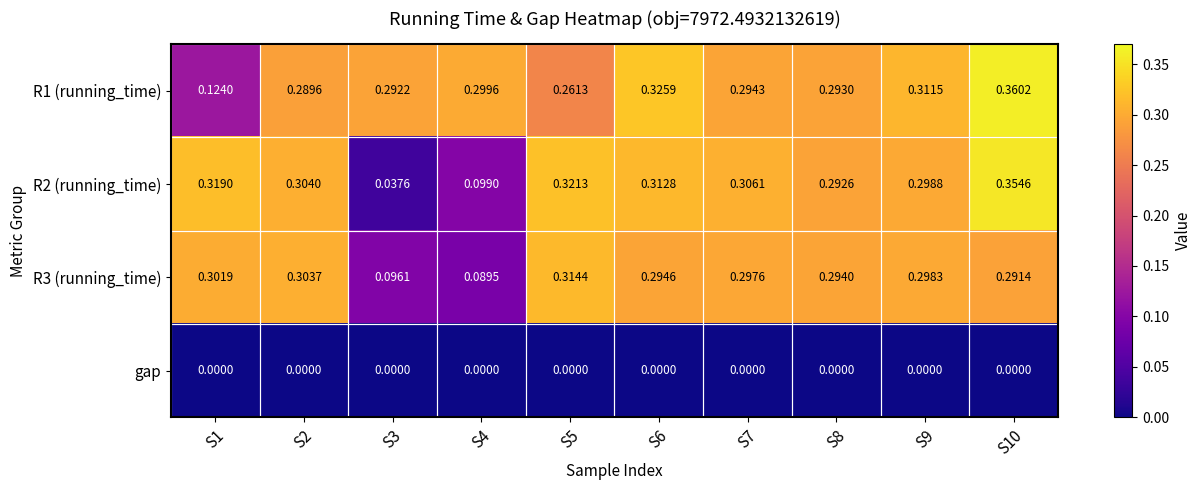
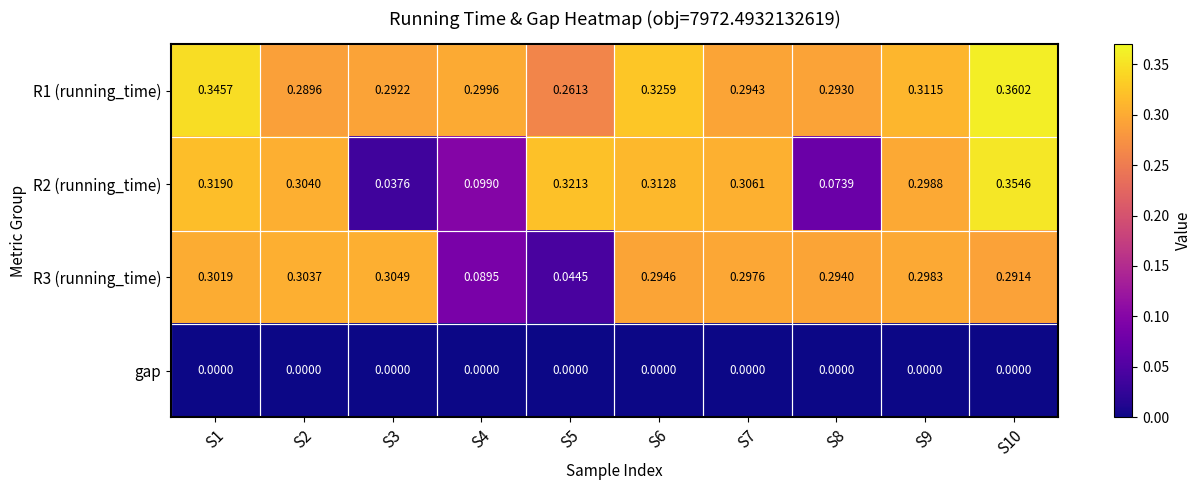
R1 (running_time), S1: 0.1240 -> 0.3457
R2 (running_time), S8: 0.2926 -> 0.0739
R3 (running_time), S3: 0.0961 -> 0.3049
R3 (running_time), S5: 0.3144 -> 0.0445
